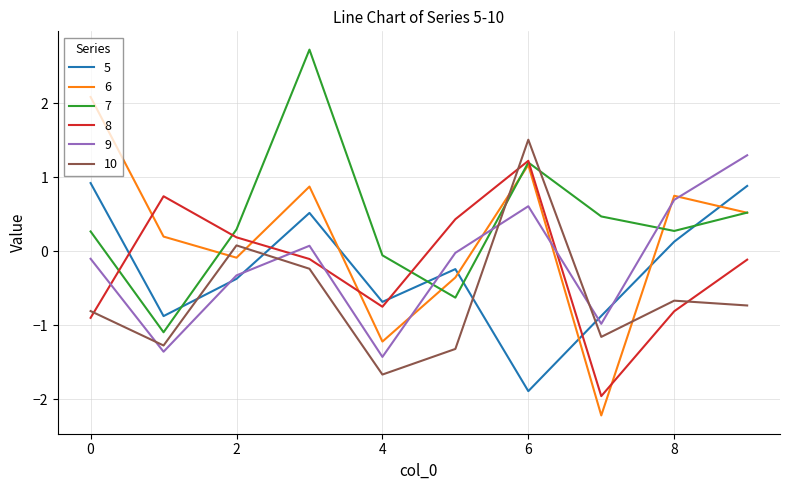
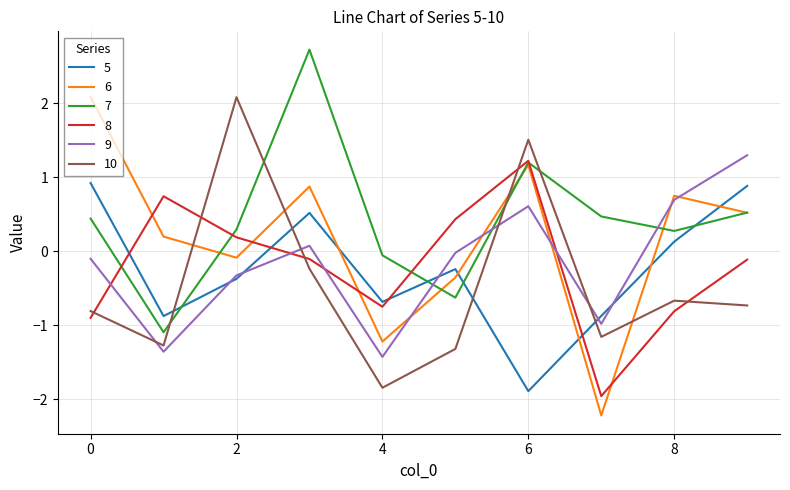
7, 0: 0.3 -> 0.4
10, 2: 0.1 -> 2.1
10, 4: -1.7 -> -1.8
